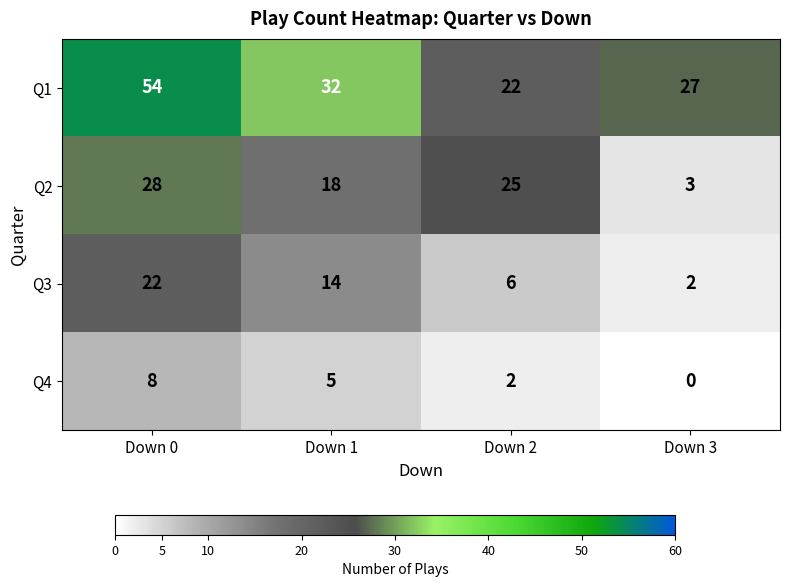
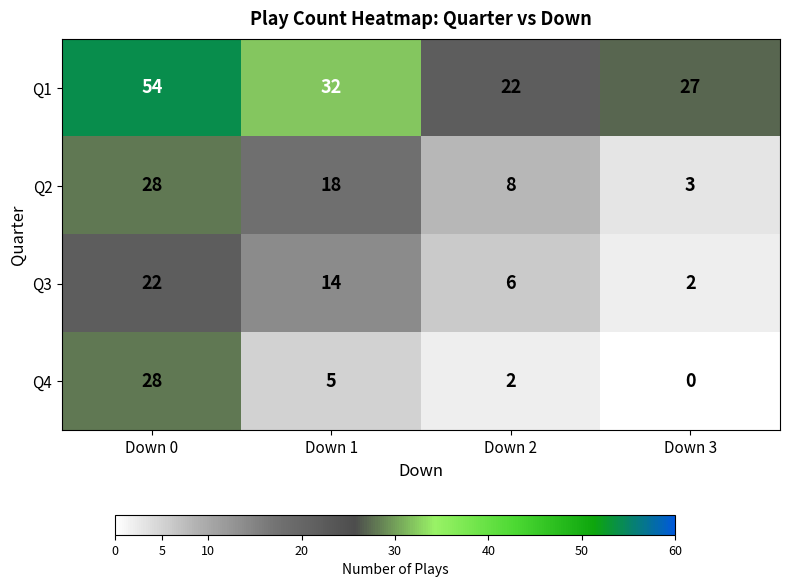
Q2, Down 2: 25 -> 8
Q4, Down 0: 8 -> 28
